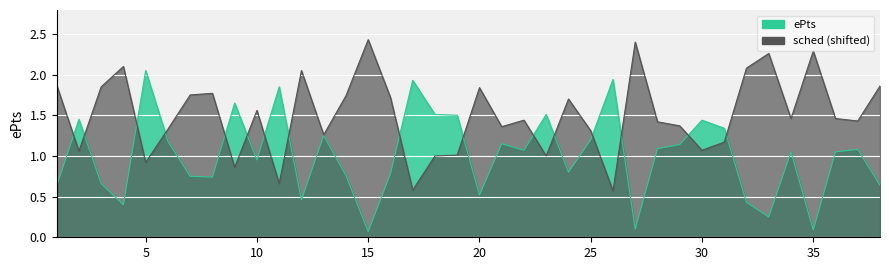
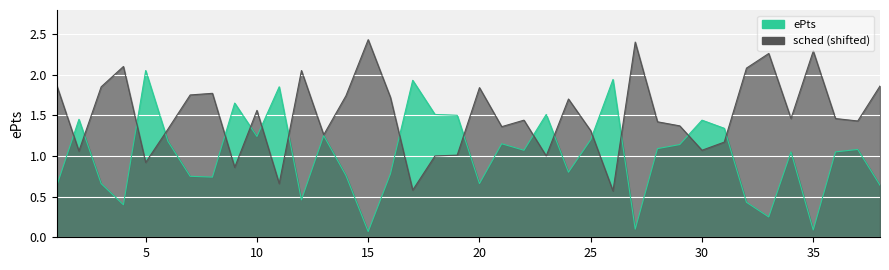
ePts, 10: 1.0 -> 1.2
ePts, 20: 0.5 -> 0.7
